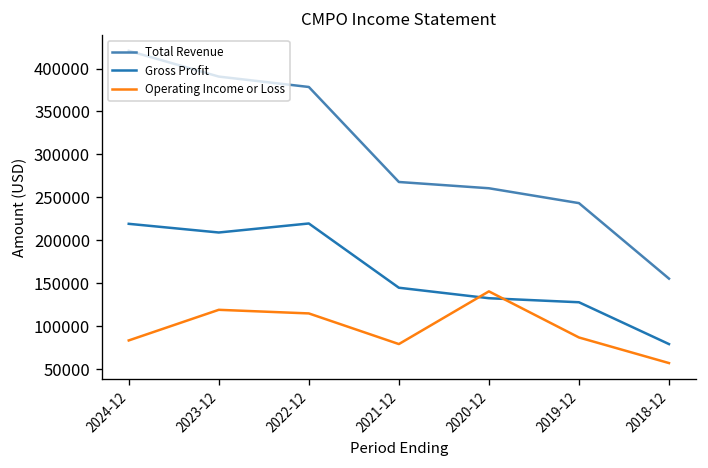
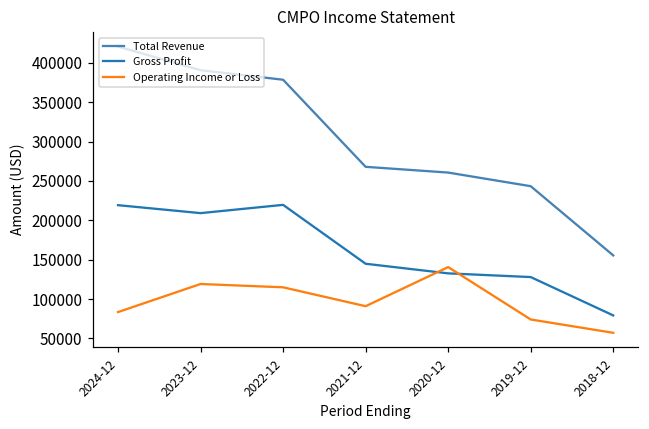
Operating Income or Loss, 2021-12: 80000 -> 90000
Operating Income or Loss, 2019-12: 90000 -> 70000
